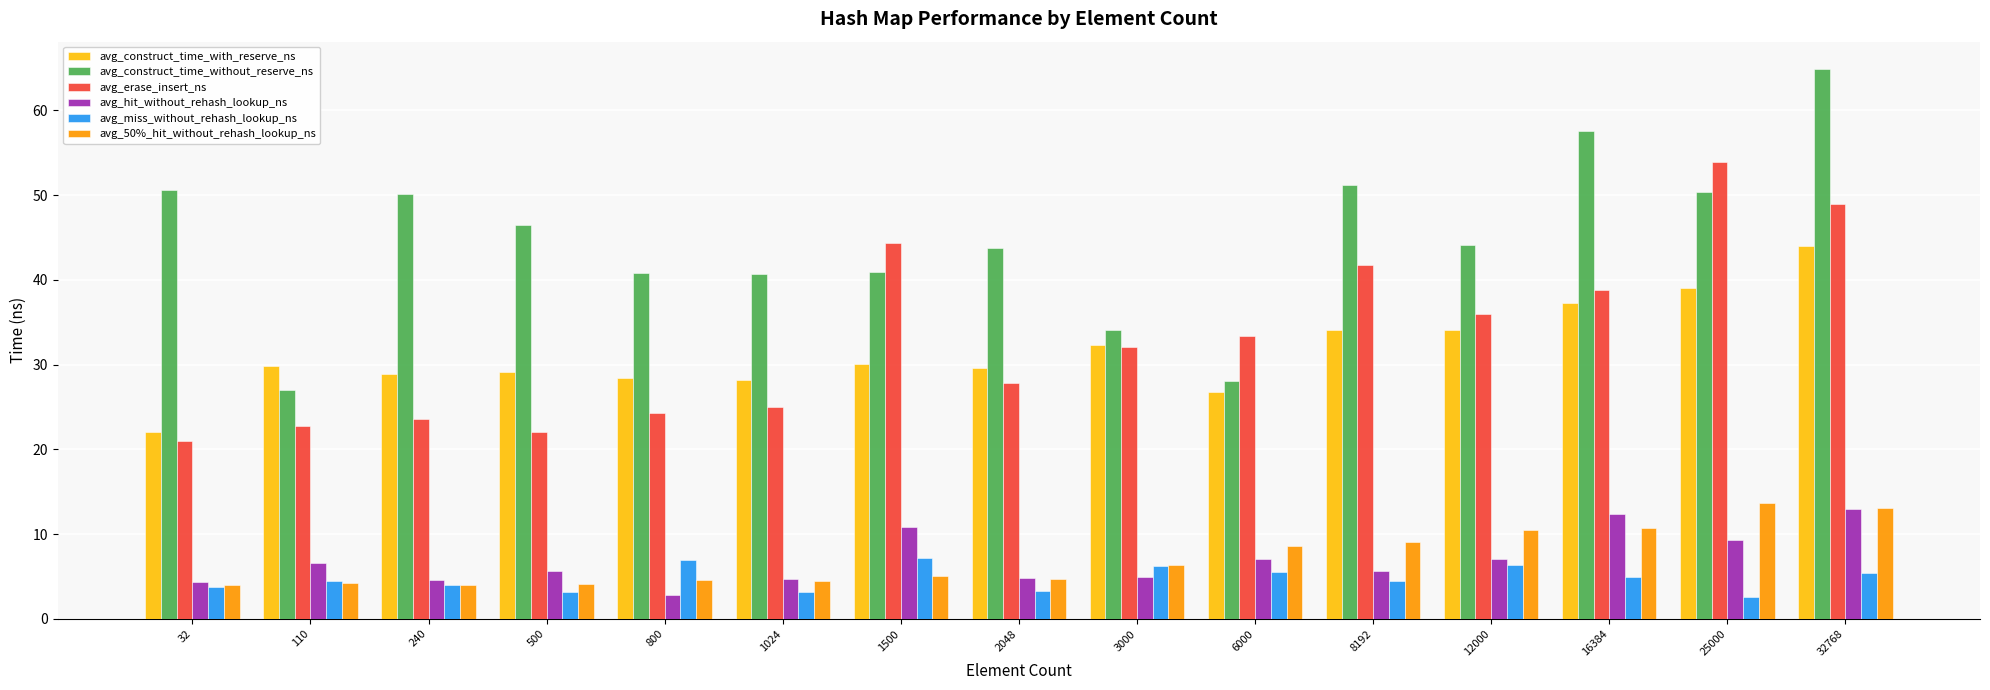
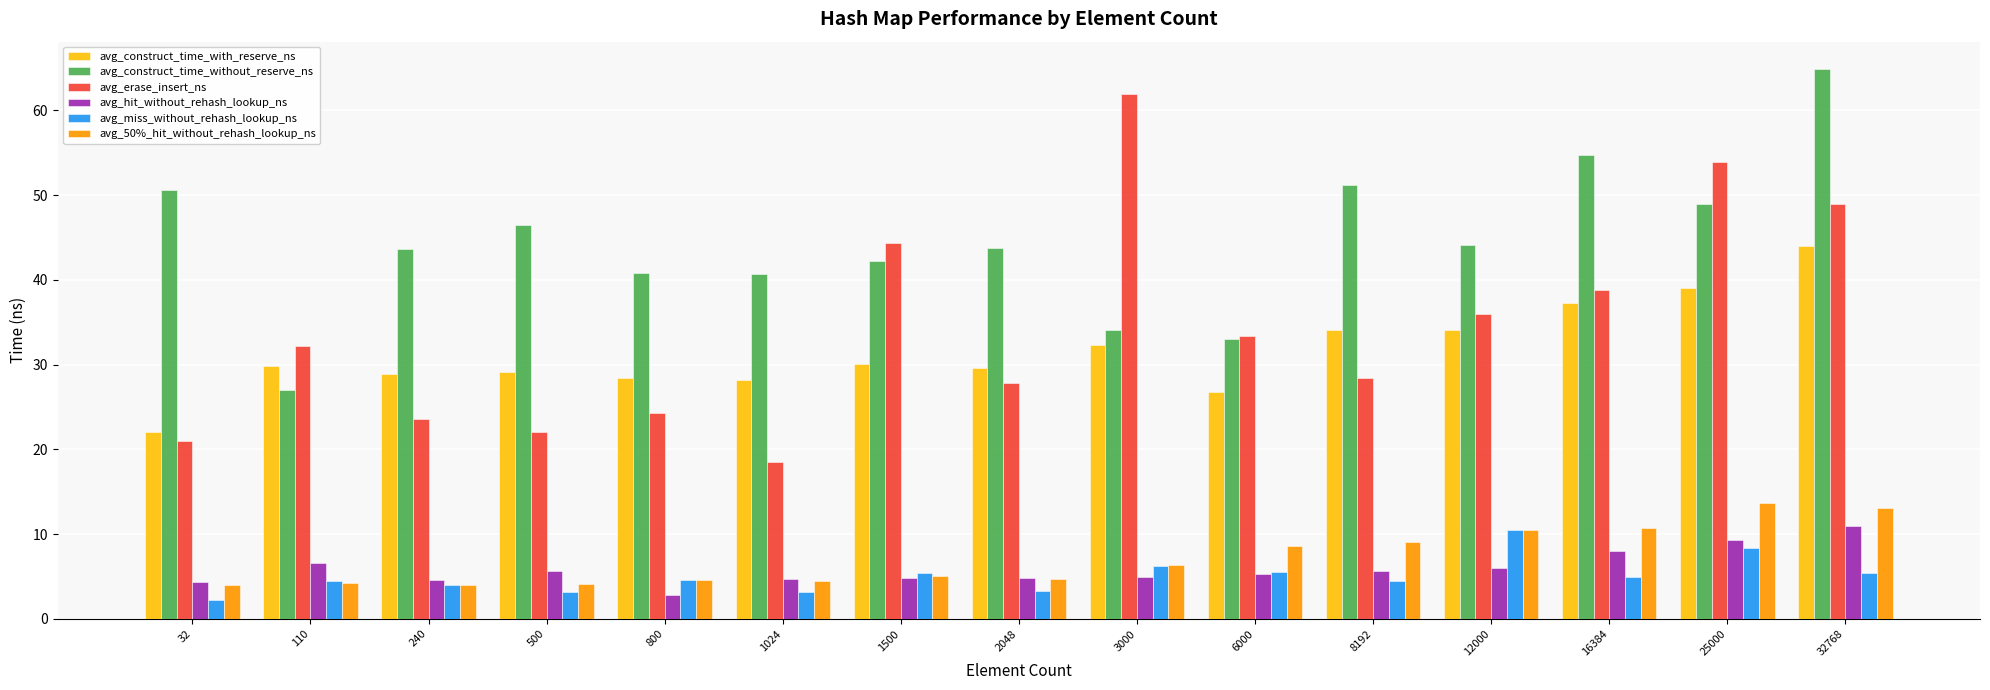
avg_miss_without_rehash_lookup_ns, 32: 4 -> 2
avg_erase_insert_ns, 110: 23 -> 32
avg_construct_time_without_reserve_ns, 240: 50 -> 44
avg_miss_without_rehash_lookup_ns, 800: 7 -> 5
avg_erase_insert_ns, 1024: 25 -> 19
avg_construct_time_without_reserve_ns, 1500: 41 -> 42
avg_hit_without_rehash_lookup_ns, 1500: 11 -> 5
avg_miss_without_rehash_lookup_ns, 1500: 7 -> 5
avg_erase_insert_ns, 3000: 32 -> 62
avg_construct_time_without_reserve_ns, 6000: 28 -> 33
avg_hit_without_rehash_lookup_ns, 6000: 7 -> 5
avg_erase_insert_ns, 8192: 42 -> 28
avg_hit_without_rehash_lookup_ns, 12000: 7 -> 6
avg_miss_without_rehash_lookup_ns, 12000: 6 -> 10
avg_construct_time_without_reserve_ns, 16384: 58 -> 55
avg_hit_without_rehash_lookup_ns, 16384: 12 -> 8
avg_construct_time_without_reserve_ns, 25000: 50 -> 49
avg_miss_without_rehash_lookup_ns, 25000: 3 -> 8
avg_hit_without_rehash_lookup_ns, 32768: 13 -> 11
